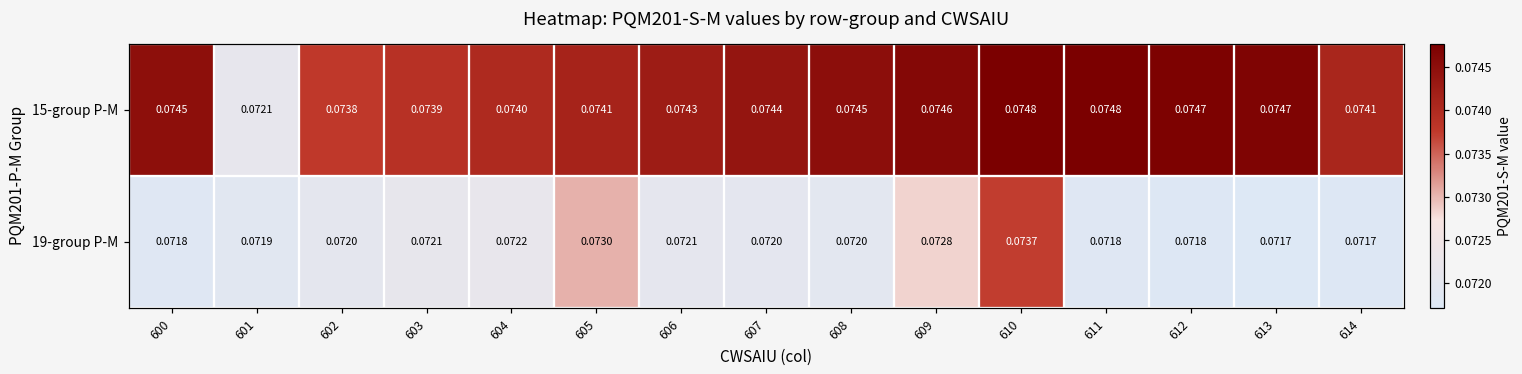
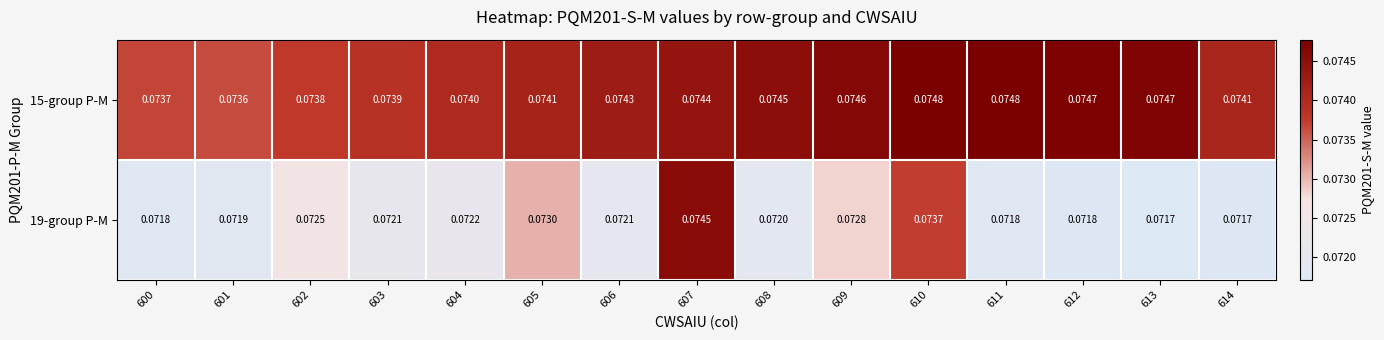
15-group P-M, 600: 0.0745 -> 0.0737
15-group P-M, 601: 0.0721 -> 0.0736
19-group P-M, 602: 0.0720 -> 0.0725
19-group P-M, 607: 0.0720 -> 0.0745
